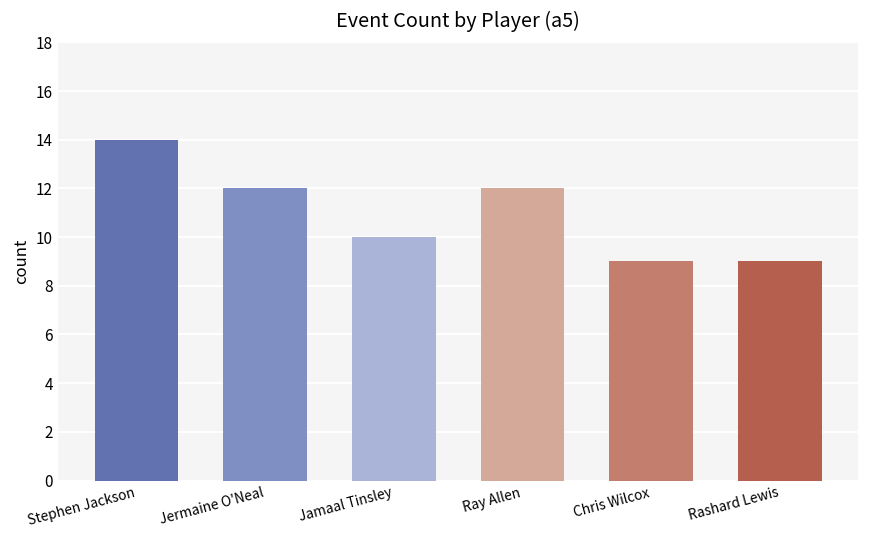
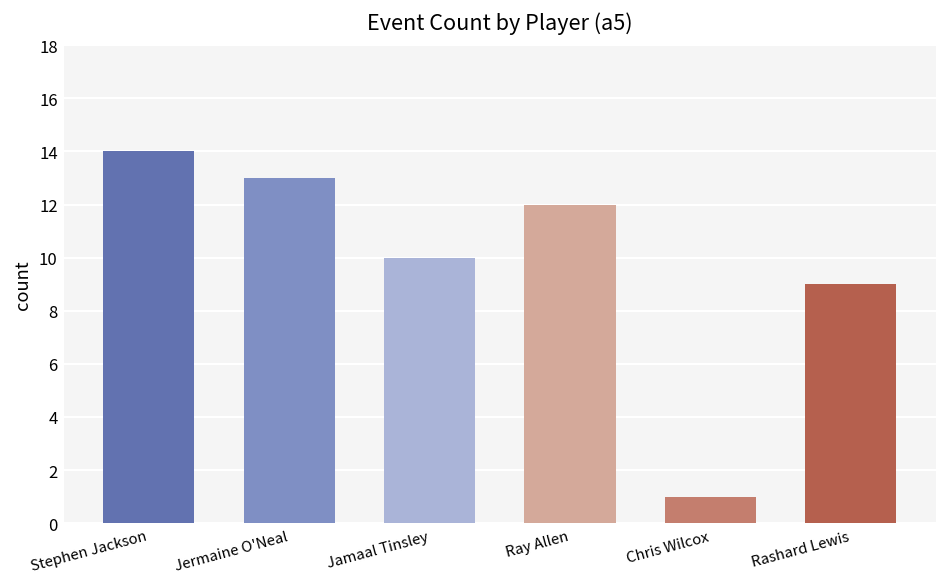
Jermaine O'Neal: 12 -> 13
Chris Wilcox: 9 -> 1
